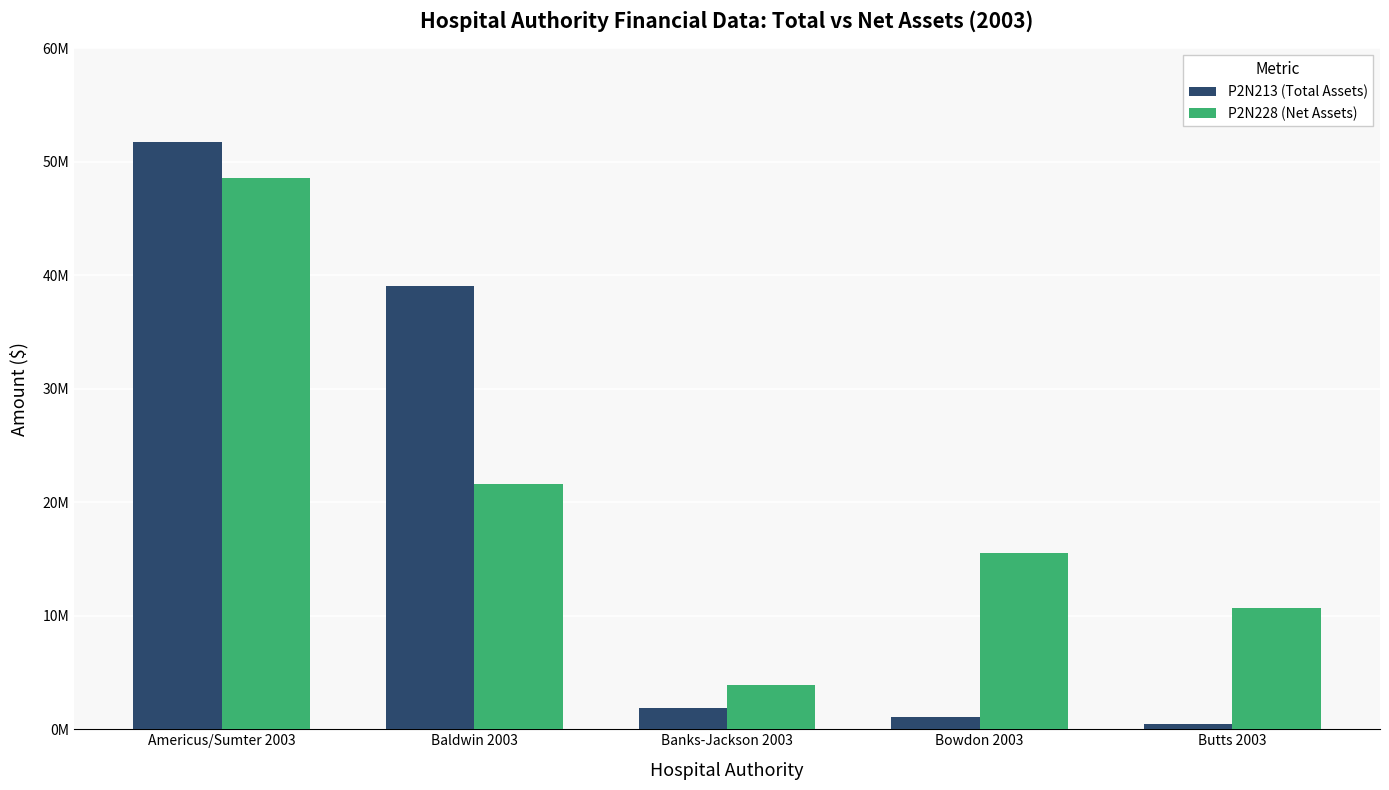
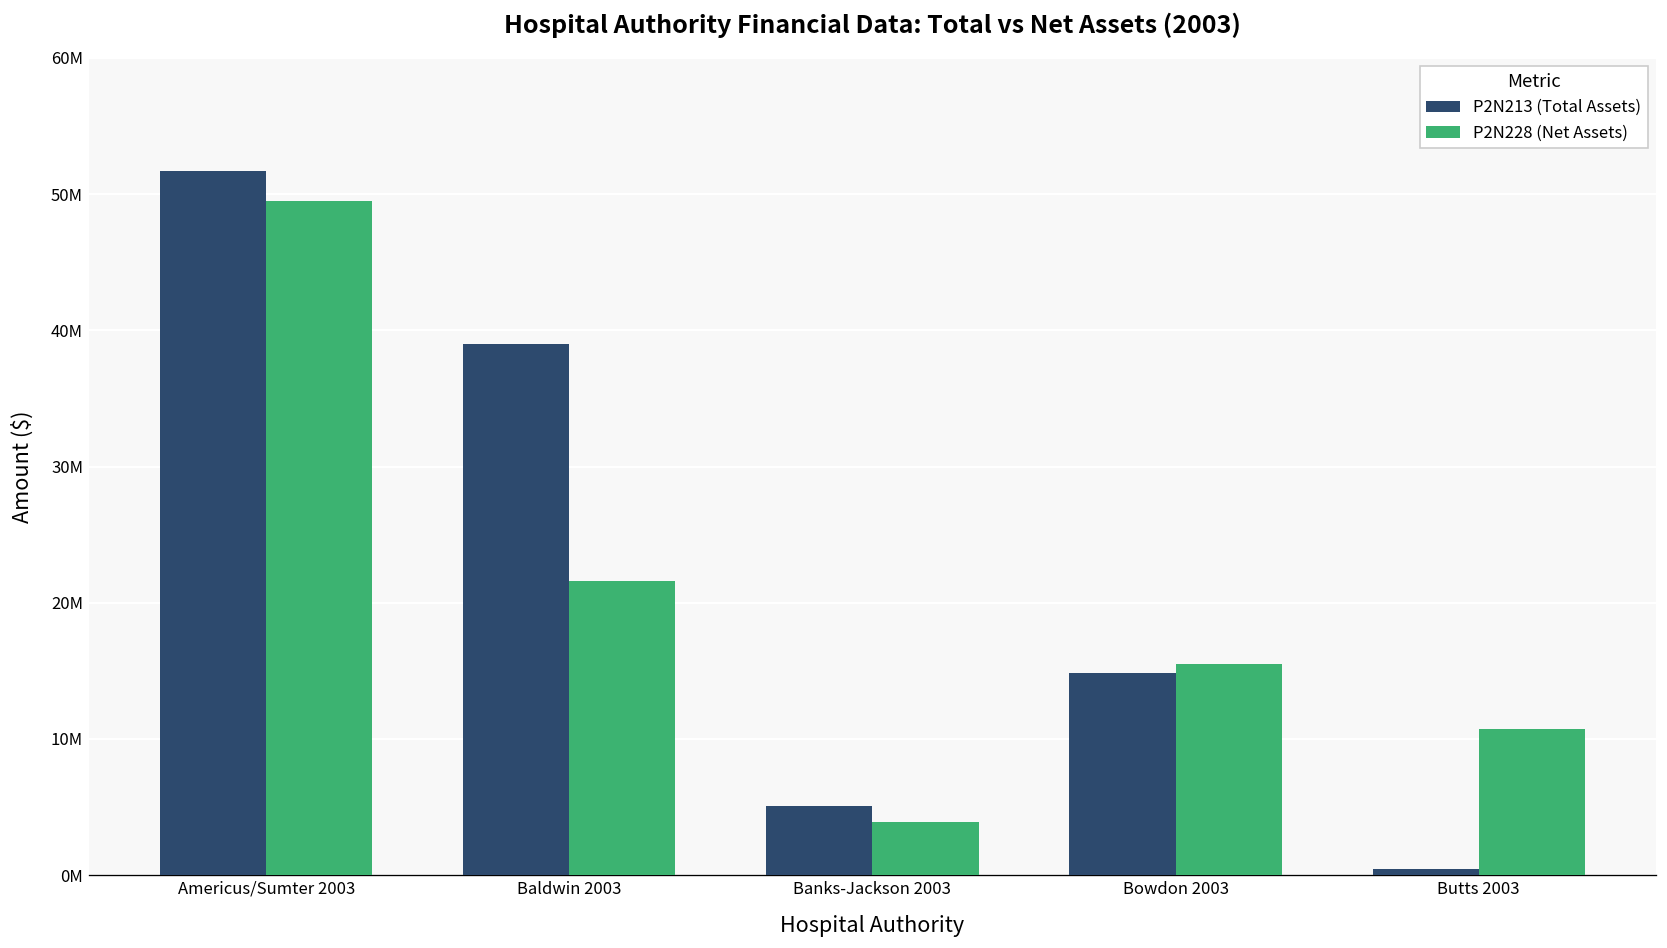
P2N228 (Net Assets), Americus/Sumter 2003: 48500000 -> 49500000
P2N213 (Total Assets), Banks-Jackson 2003: 1900000 -> 5000000
P2N213 (Total Assets), Bowdon 2003: 1100000 -> 14800000
